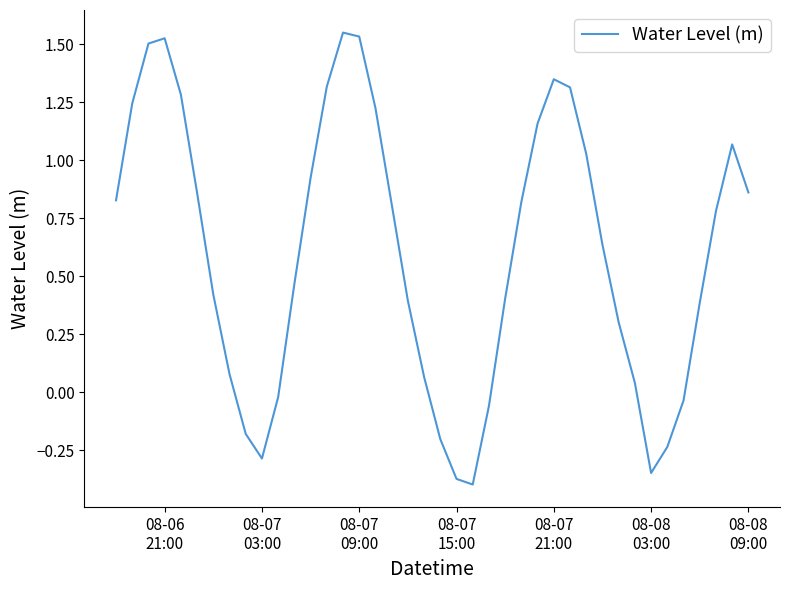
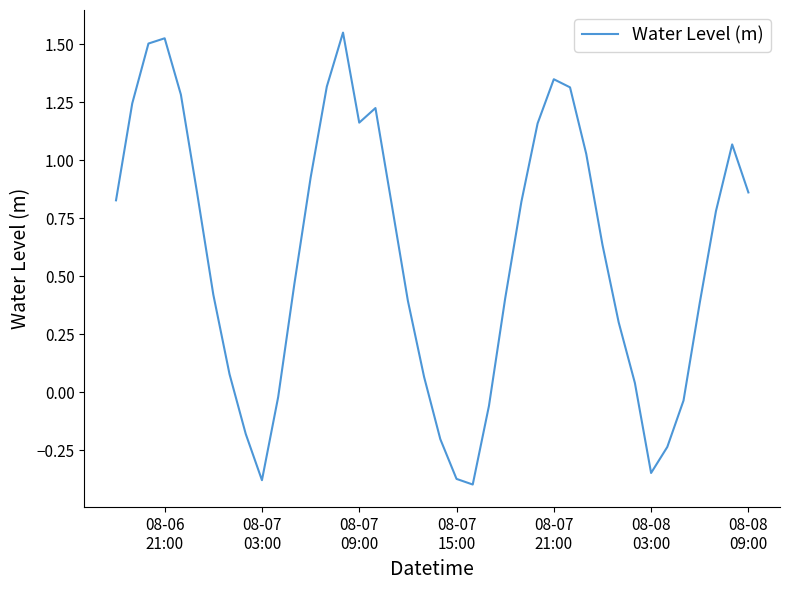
08-07 03:00: -0.28 -> -0.38
08-07 09:00: 1.53 -> 1.16
